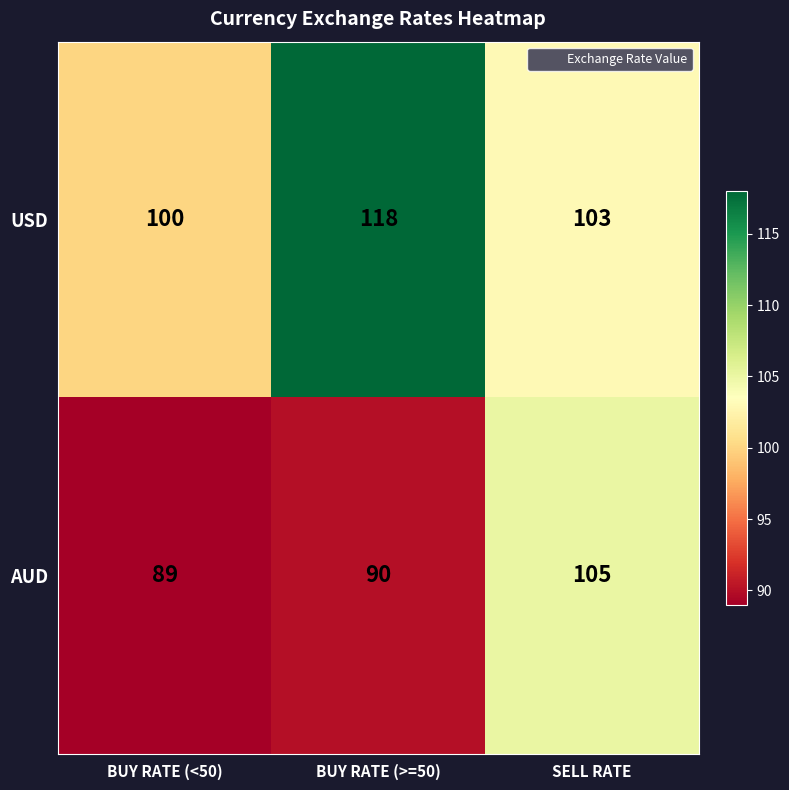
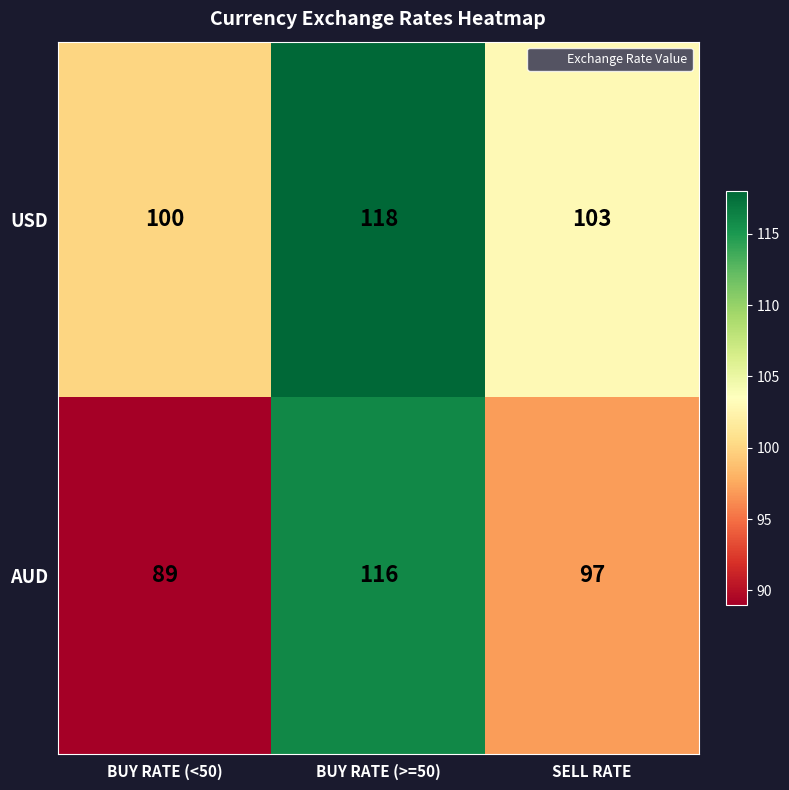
AUD, BUY RATE (>=50): 90 -> 116
AUD, SELL RATE: 105 -> 97
